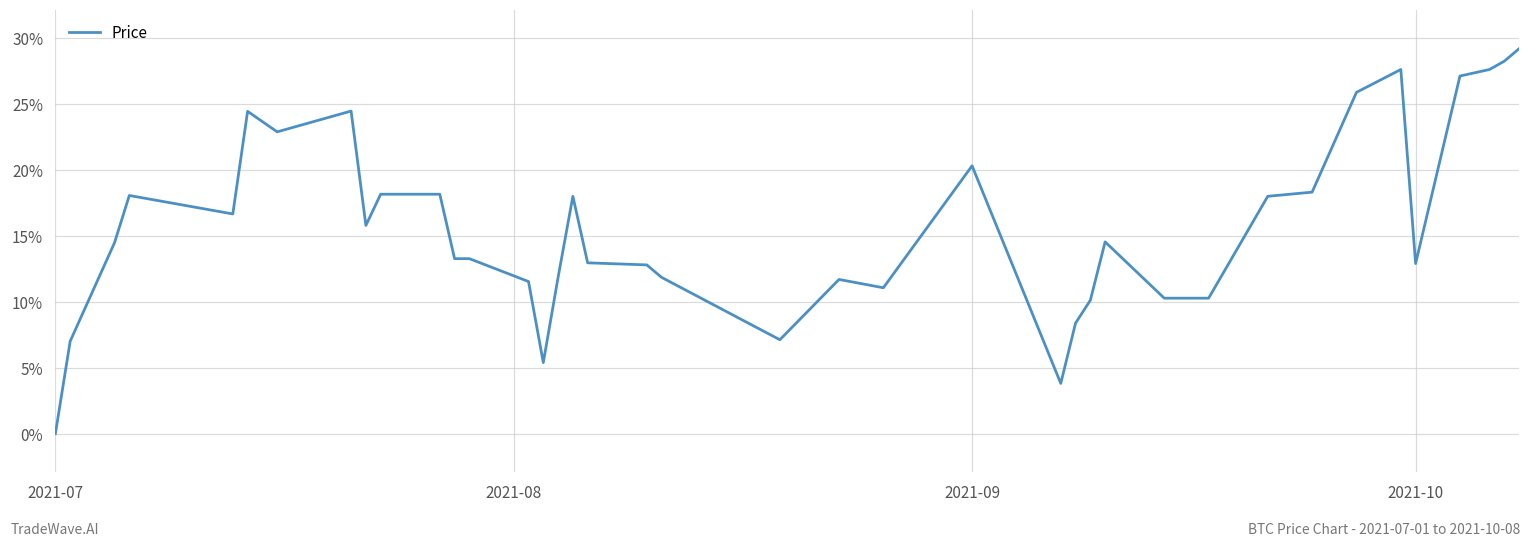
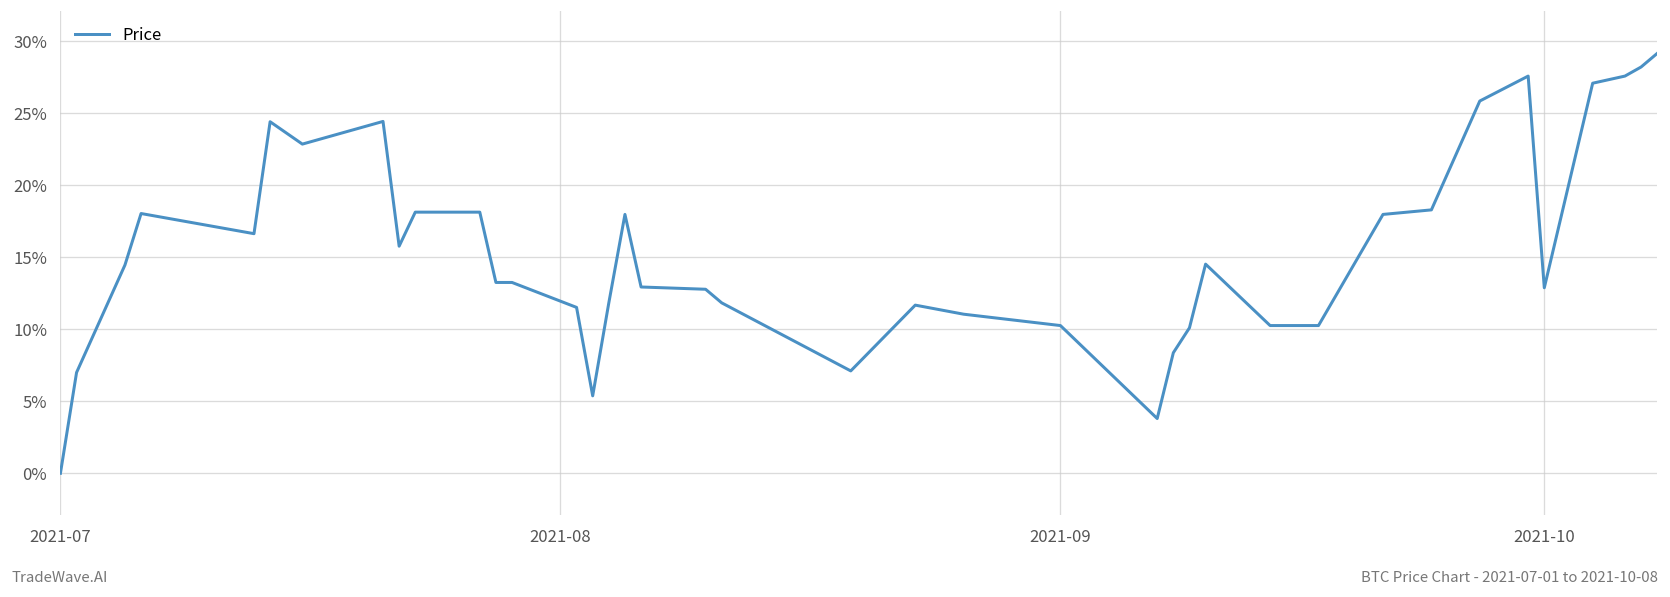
2021-09: 20.3% -> 10.3%
